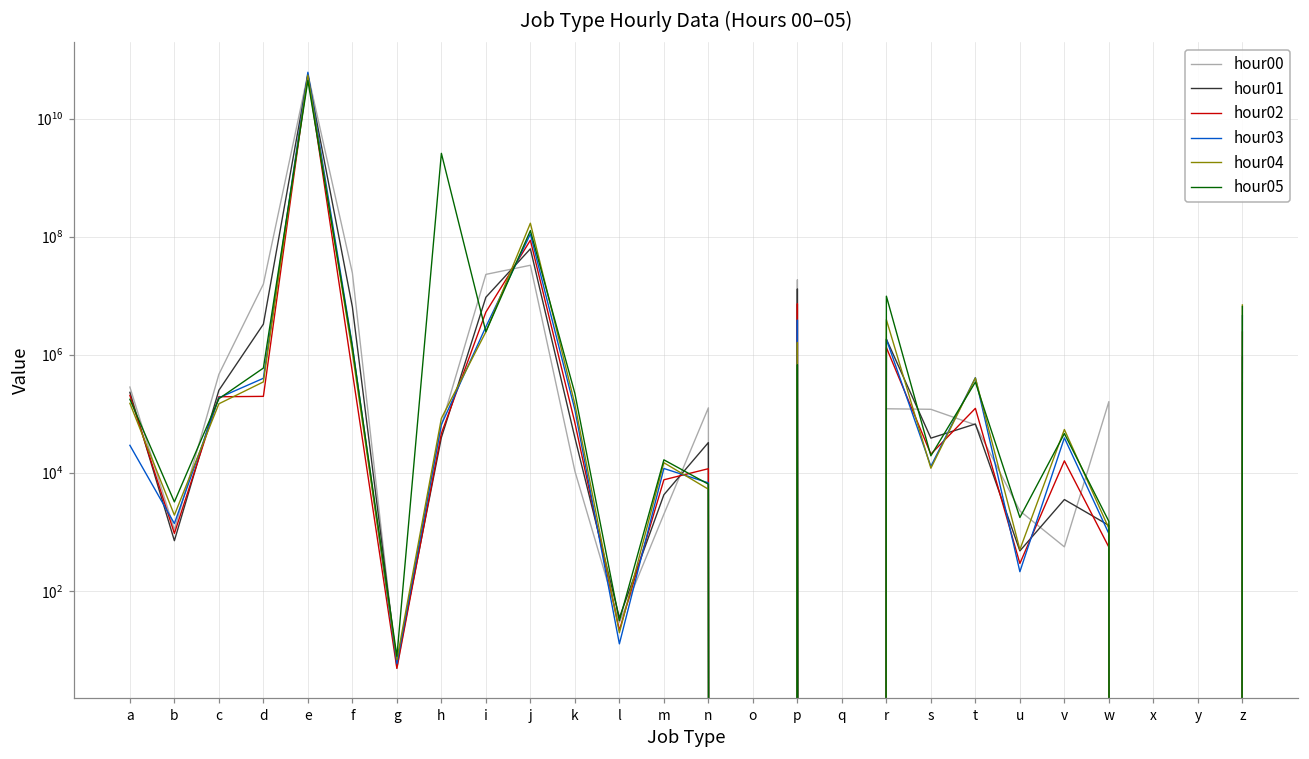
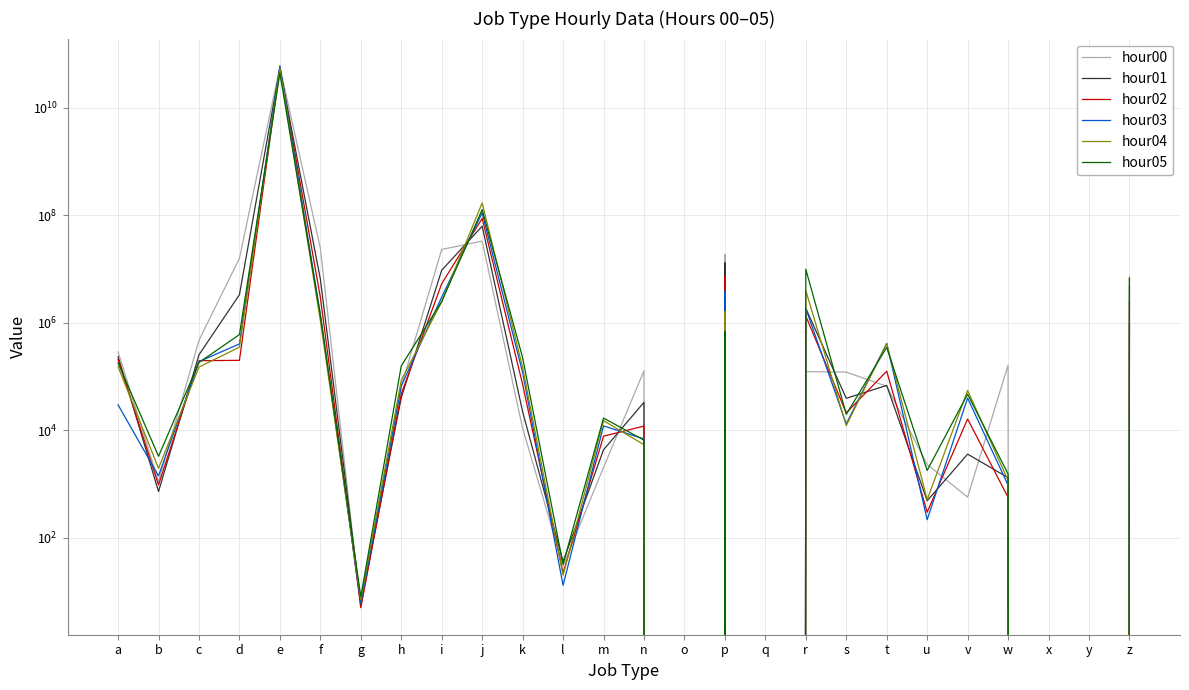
hour02, f: 500000 -> 3000000
hour05, h: 3000000000 -> 160000
hour01, k: 40000 -> 22000
